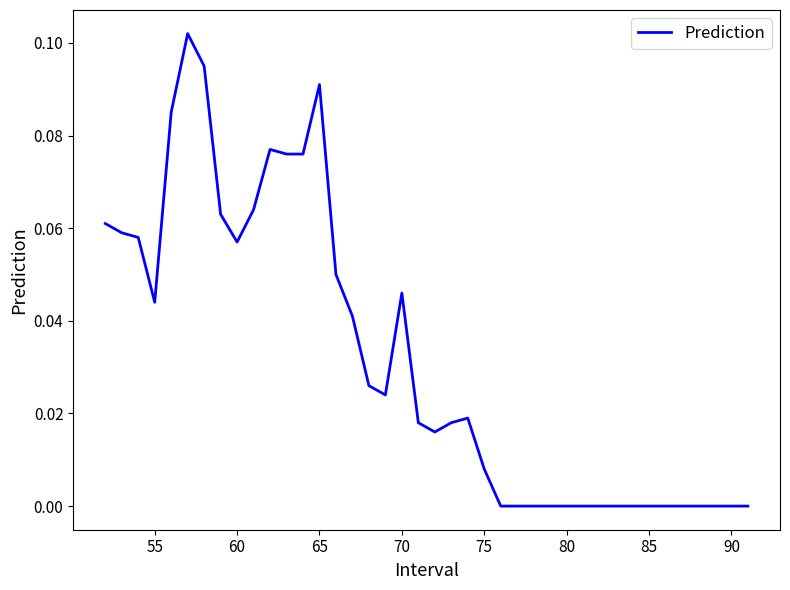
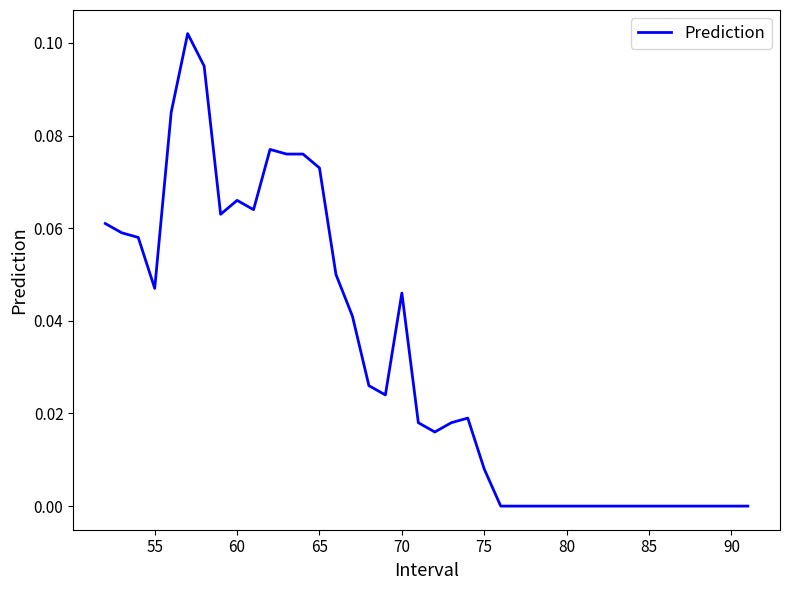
55: 0.044 -> 0.047
60: 0.057 -> 0.066
65: 0.091 -> 0.073
